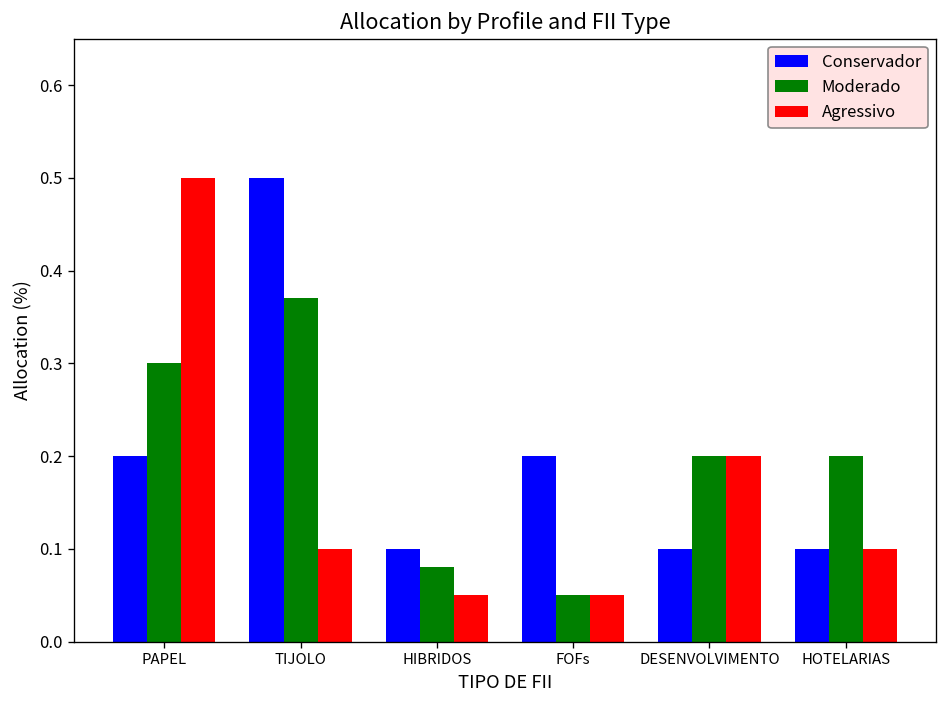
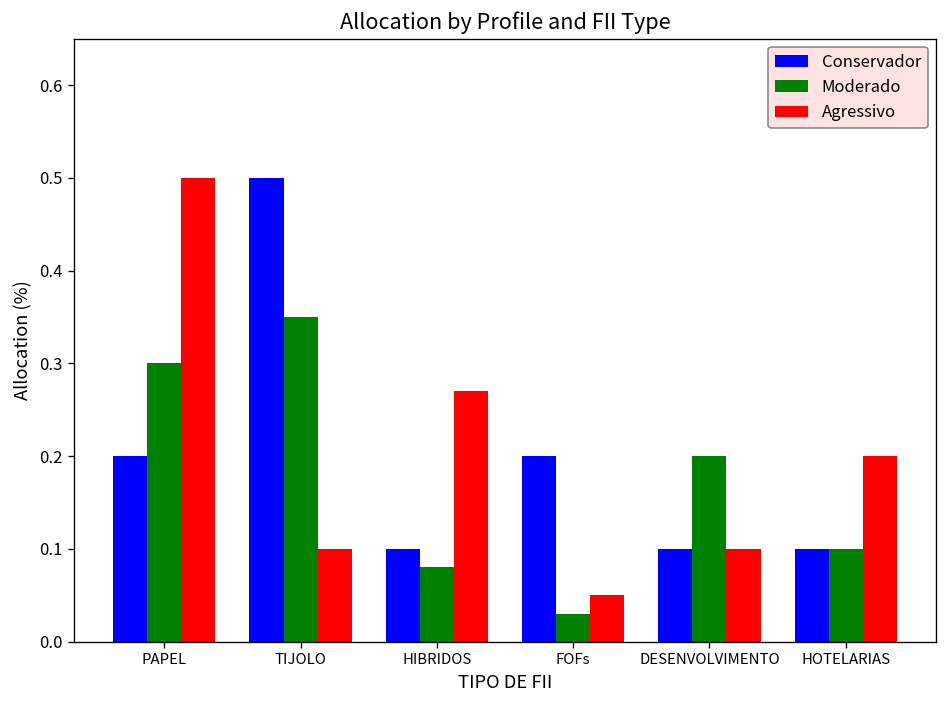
Moderado, TIJOLO: 0.37 -> 0.35
Agressivo, HIBRIDOS: 0.05 -> 0.27
Moderado, FOFs: 0.05 -> 0.03
Agressivo, DESENVOLVIMENTO: 0.2 -> 0.1
Moderado, HOTELARIAS: 0.2 -> 0.1
Agressivo, HOTELARIAS: 0.1 -> 0.2
